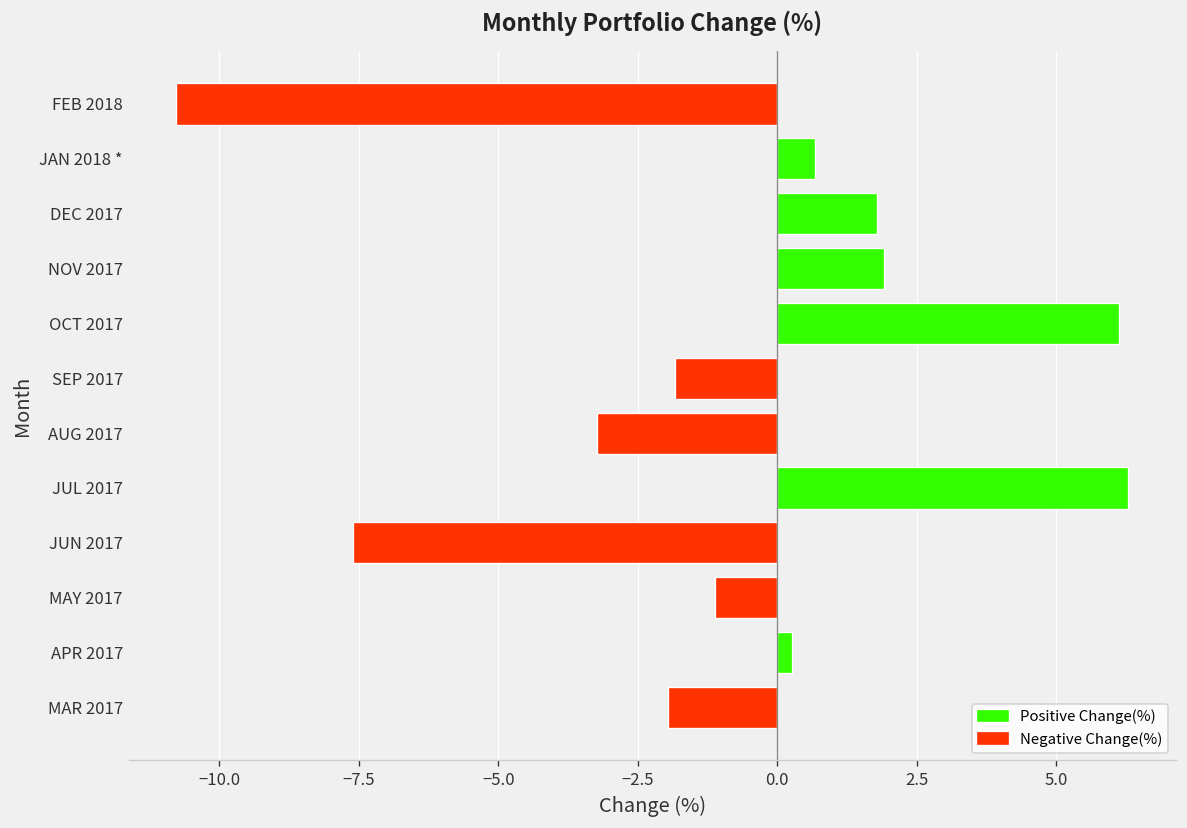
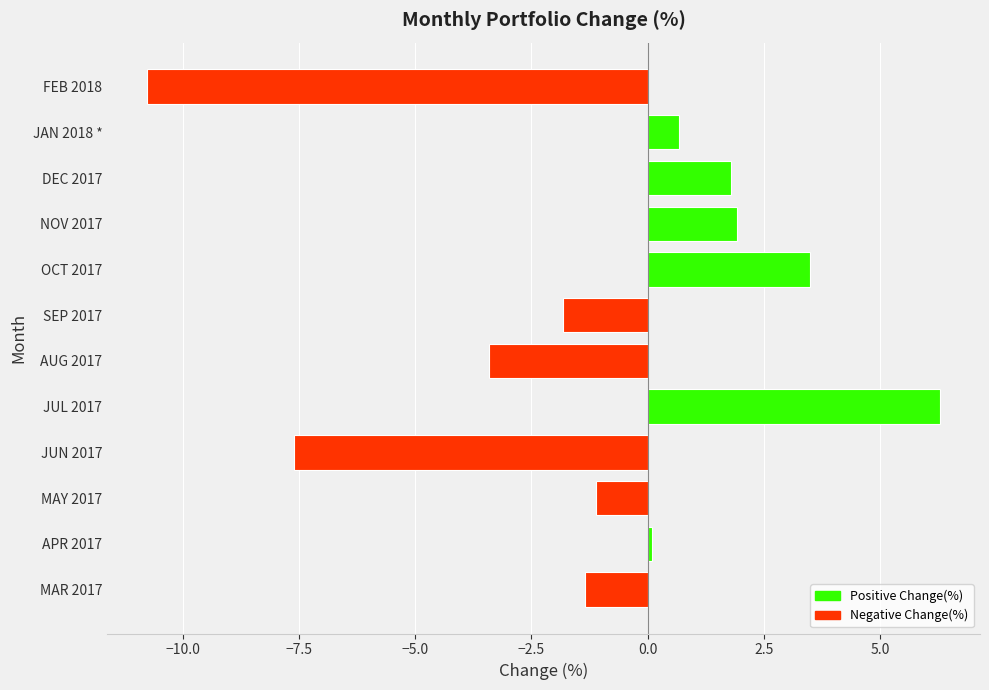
OCT 2017: 6.1 -> 3.5
AUG 2017: -3.2 -> -3.4
APR 2017: 0.3 -> 0.1
MAR 2017: -2.0 -> -1.3
